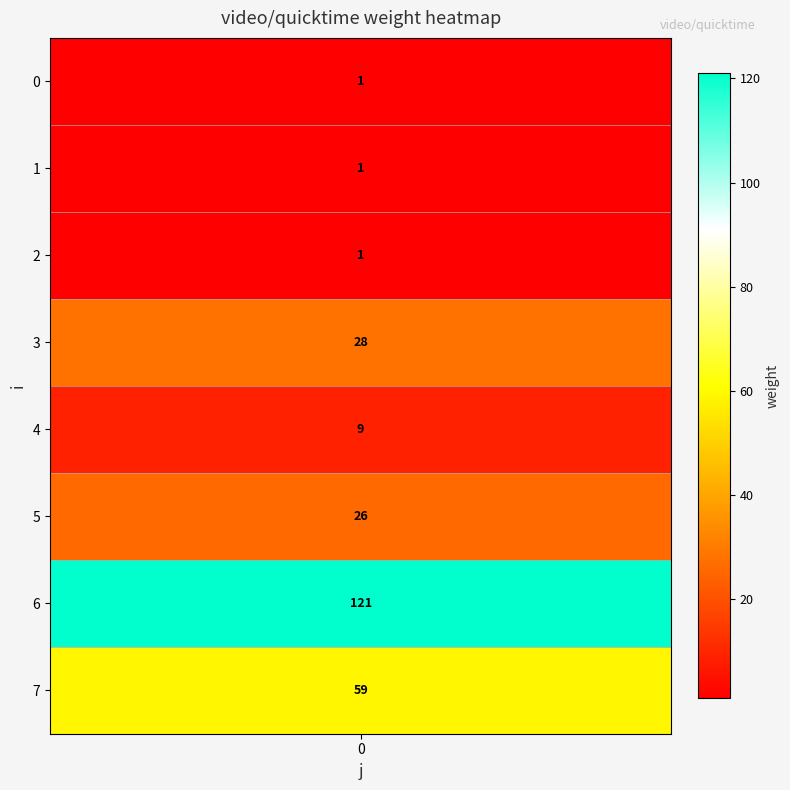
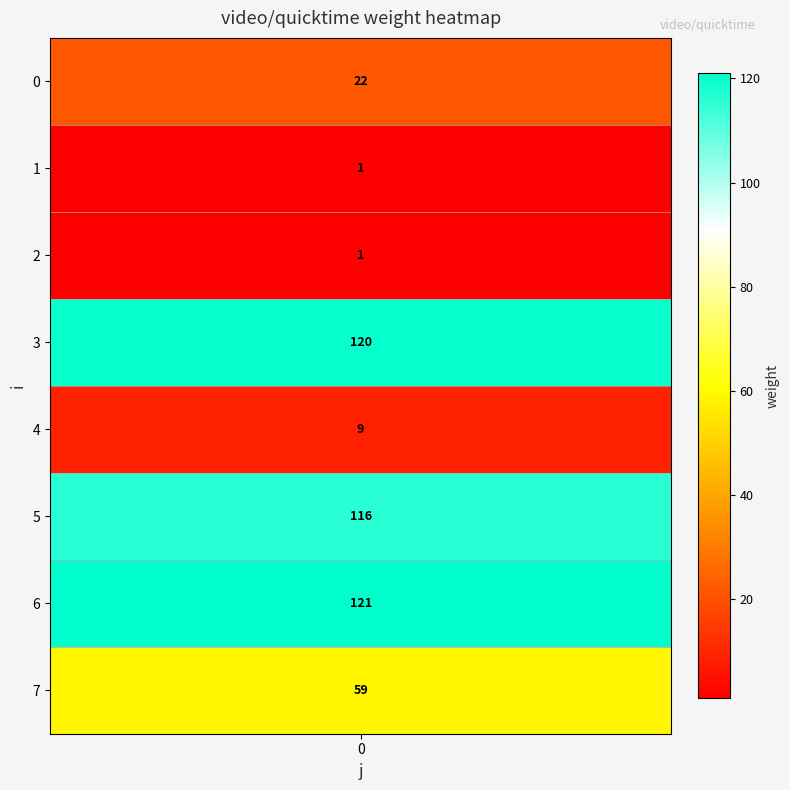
0, 0: 1 -> 22
3, 0: 28 -> 120
5, 0: 26 -> 116
